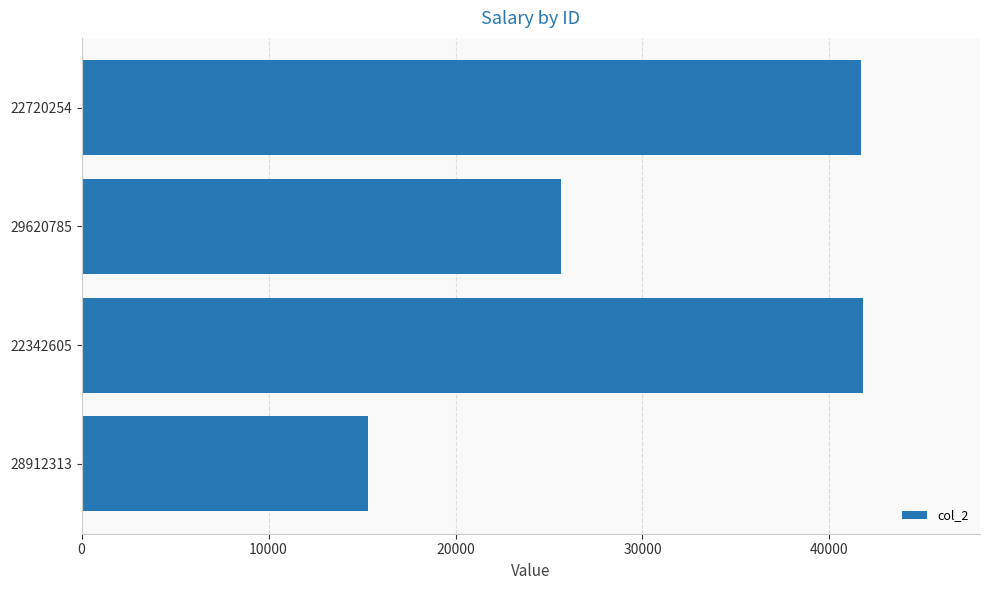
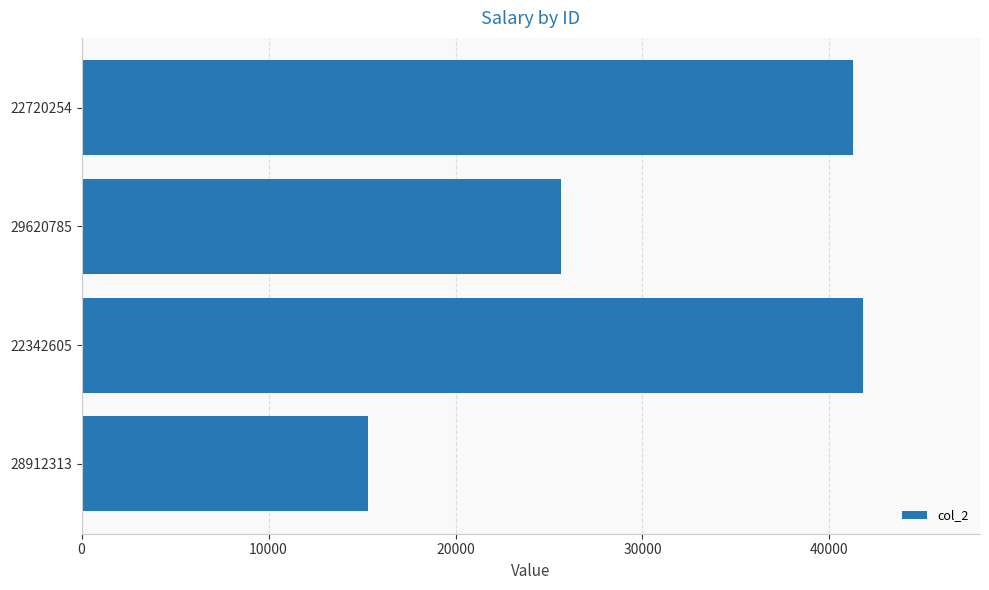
22720254: 41700 -> 41300
